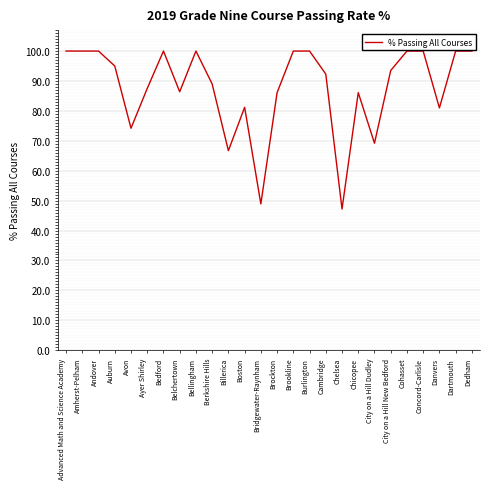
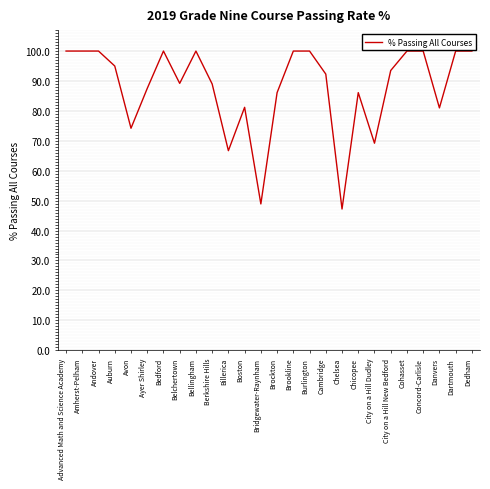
Belchertown: 86 -> 89
